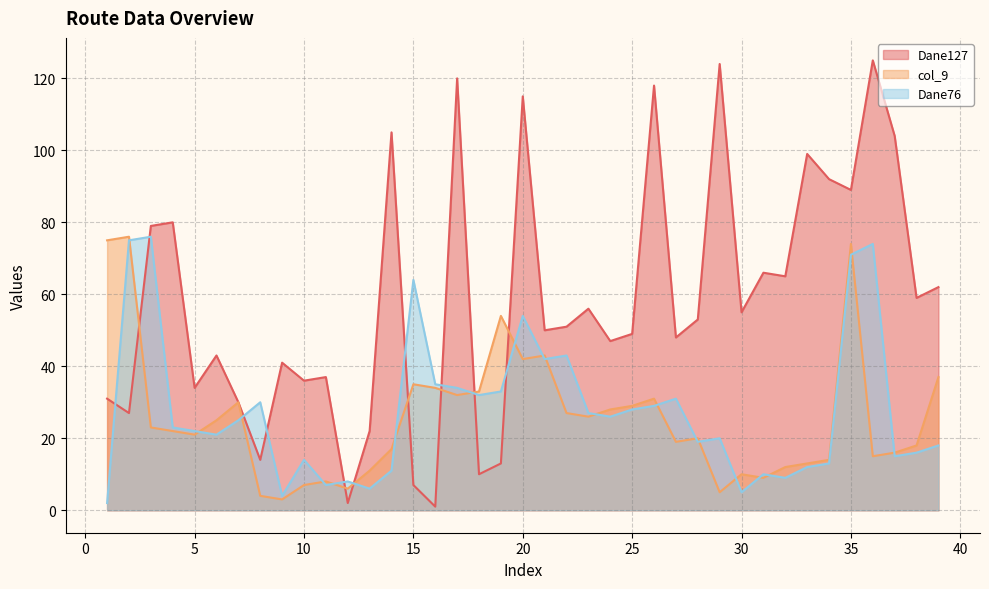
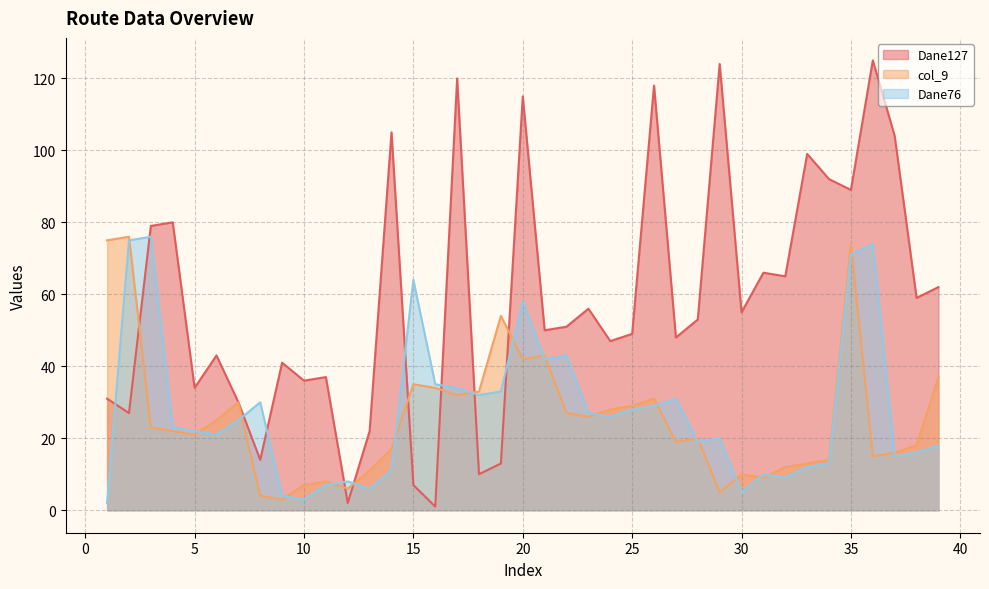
Dane76, 10: 14 -> 3
Dane76, 20: 54 -> 58
